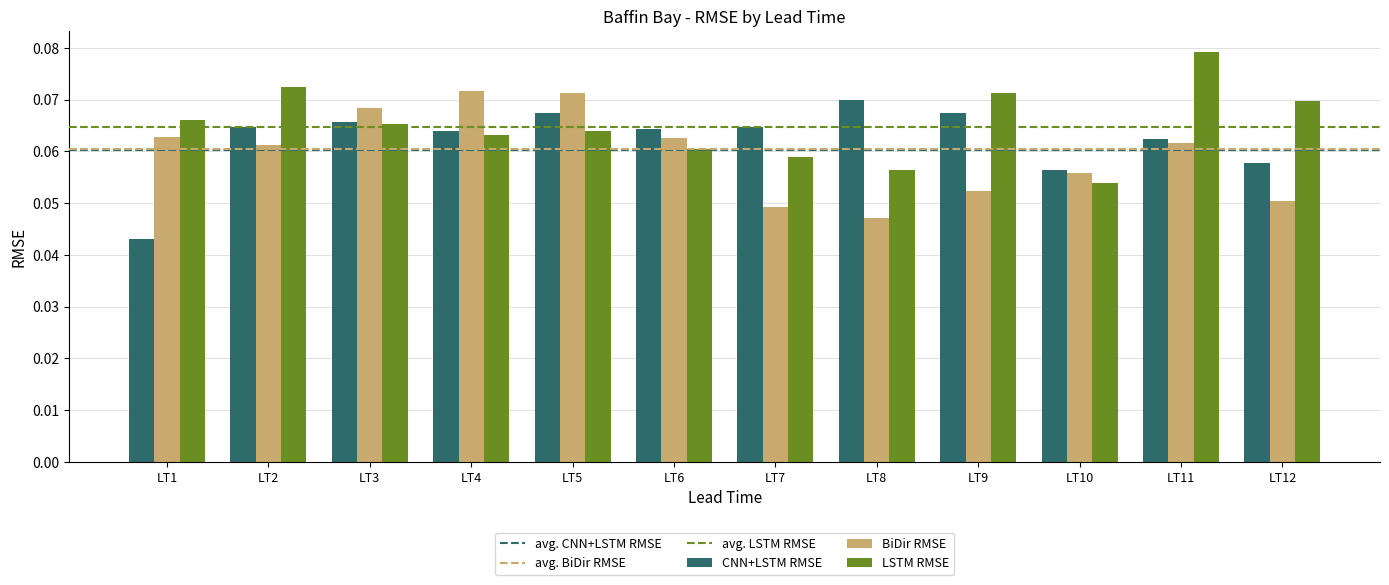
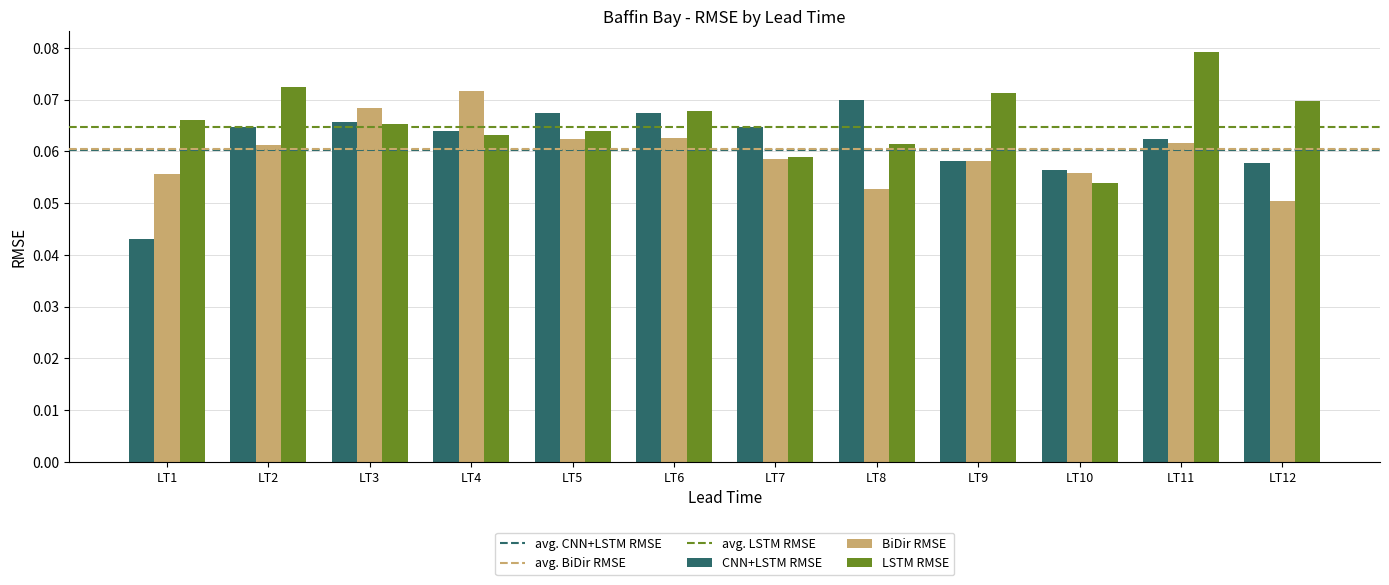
BiDir RMSE, LT1: 0.063 -> 0.056
BiDir RMSE, LT5: 0.071 -> 0.062
CNN+LSTM RMSE, LT6: 0.064 -> 0.067
LSTM RMSE, LT6: 0.061 -> 0.068
BiDir RMSE, LT7: 0.049 -> 0.059
BiDir RMSE, LT8: 0.047 -> 0.053
LSTM RMSE, LT8: 0.056 -> 0.061
CNN+LSTM RMSE, LT9: 0.068 -> 0.058
BiDir RMSE, LT9: 0.052 -> 0.058
